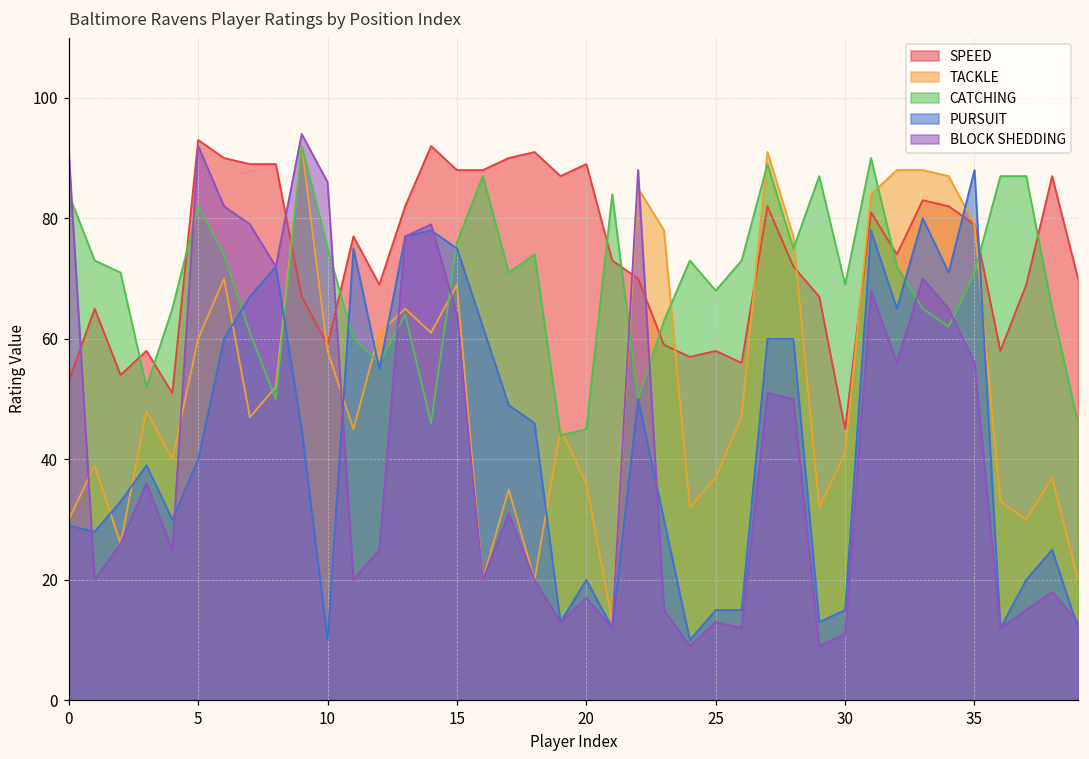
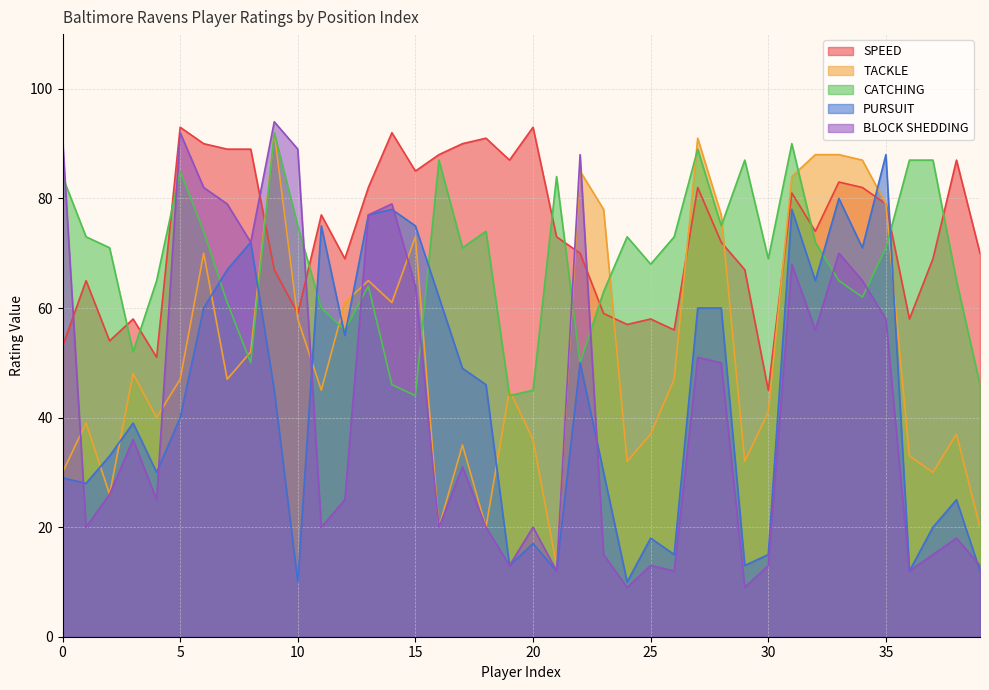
TACKLE, 5: 60 -> 47
CATCHING, 5: 82 -> 85
BLOCK SHEDDING, 10: 86 -> 89
SPEED, 15: 88 -> 85
TACKLE, 15: 69 -> 73
CATCHING, 15: 76 -> 44
SPEED, 20: 89 -> 93
PURSUIT, 20: 20 -> 17
BLOCK SHEDDING, 20: 17 -> 20
PURSUIT, 25: 15 -> 18
BLOCK SHEDDING, 30: 11 -> 13
BLOCK SHEDDING, 35: 56 -> 58
